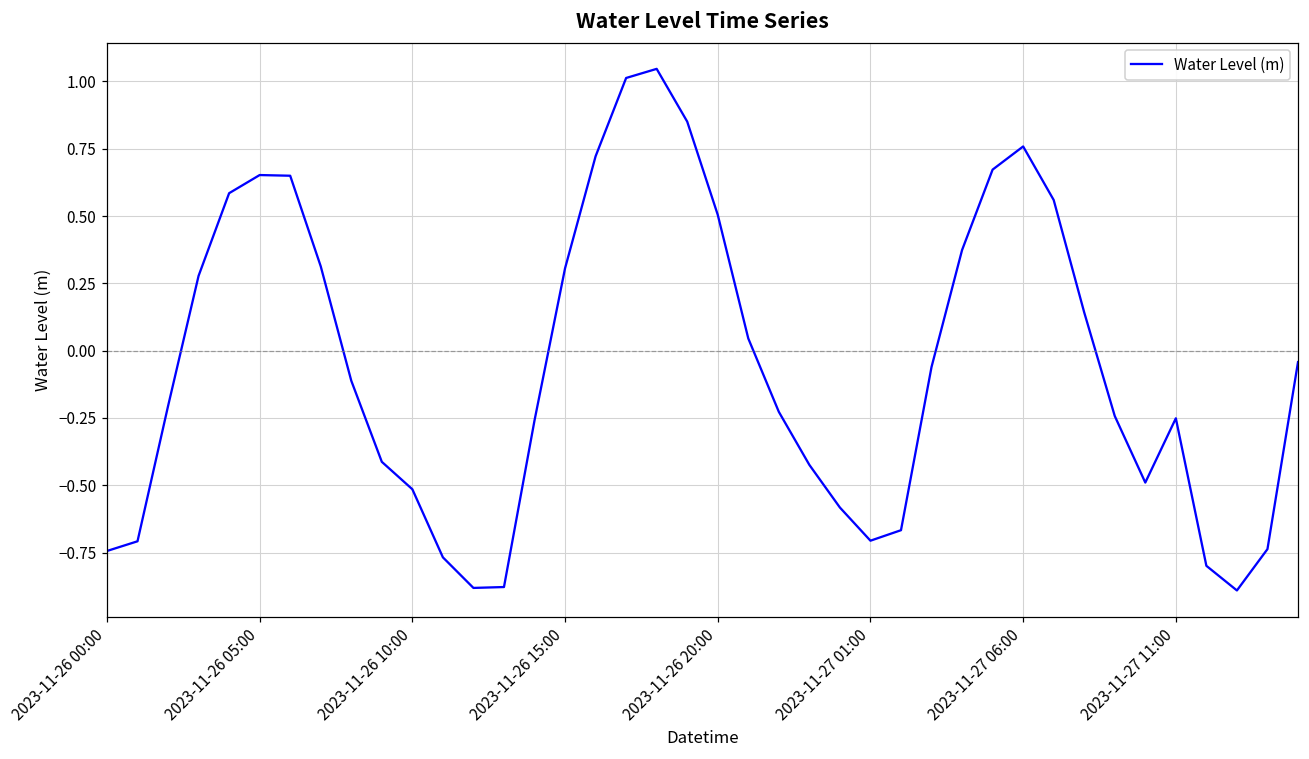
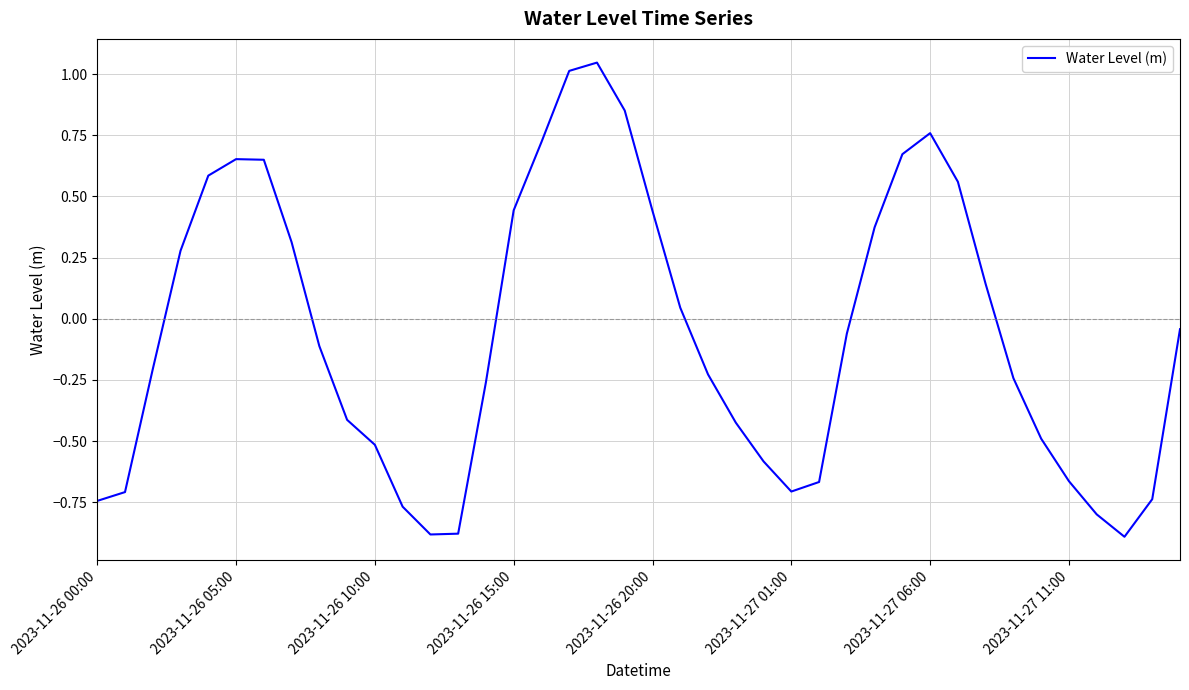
2023-11-26 15:00: 0.31 -> 0.44
2023-11-26 20:00: 0.50 -> 0.44
2023-11-27 11:00: -0.25 -> -0.66
